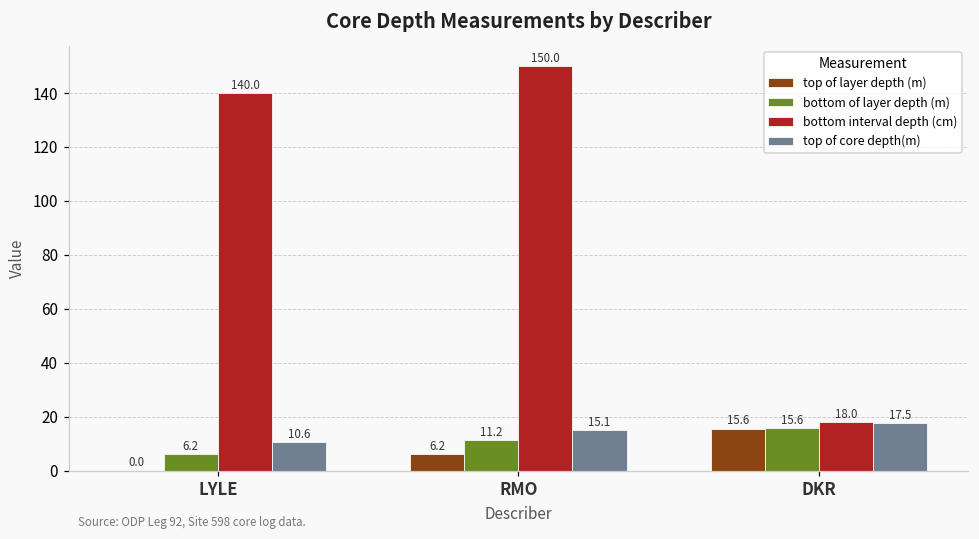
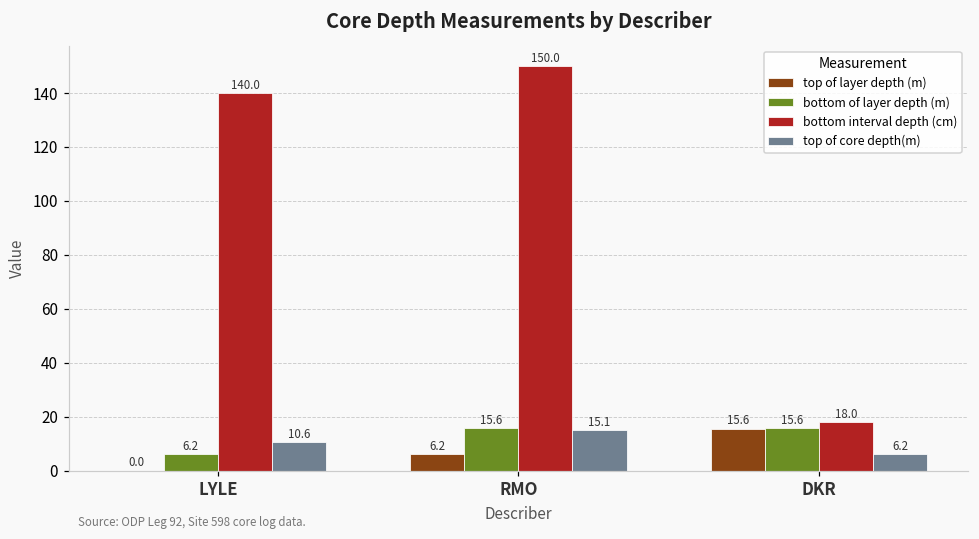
bottom of layer depth (m), RMO: 11.2 -> 15.6
top of core depth(m), DKR: 17.5 -> 6.2
